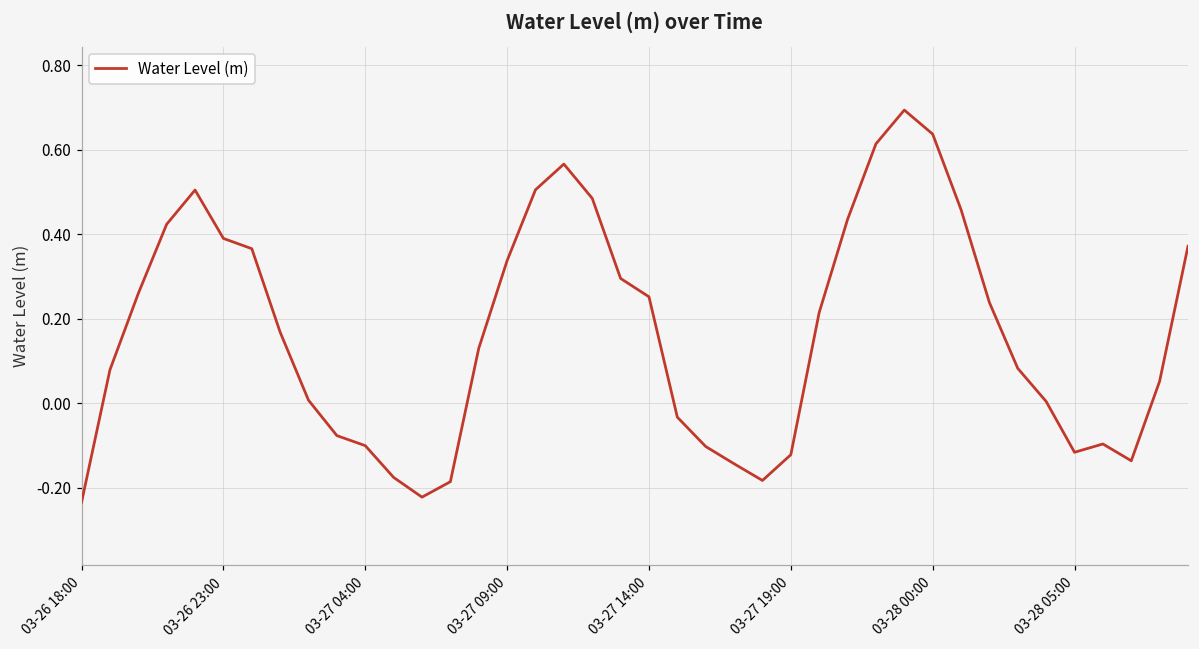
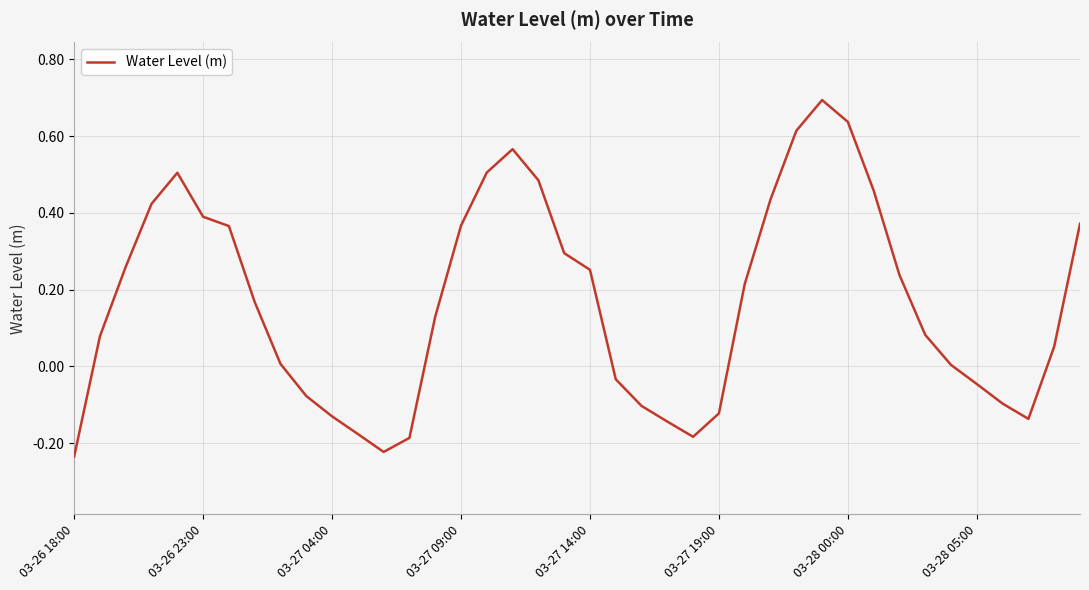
03-27 04:00: -0.10 -> -0.13
03-27 09:00: 0.34 -> 0.37
03-28 05:00: -0.12 -> -0.05
